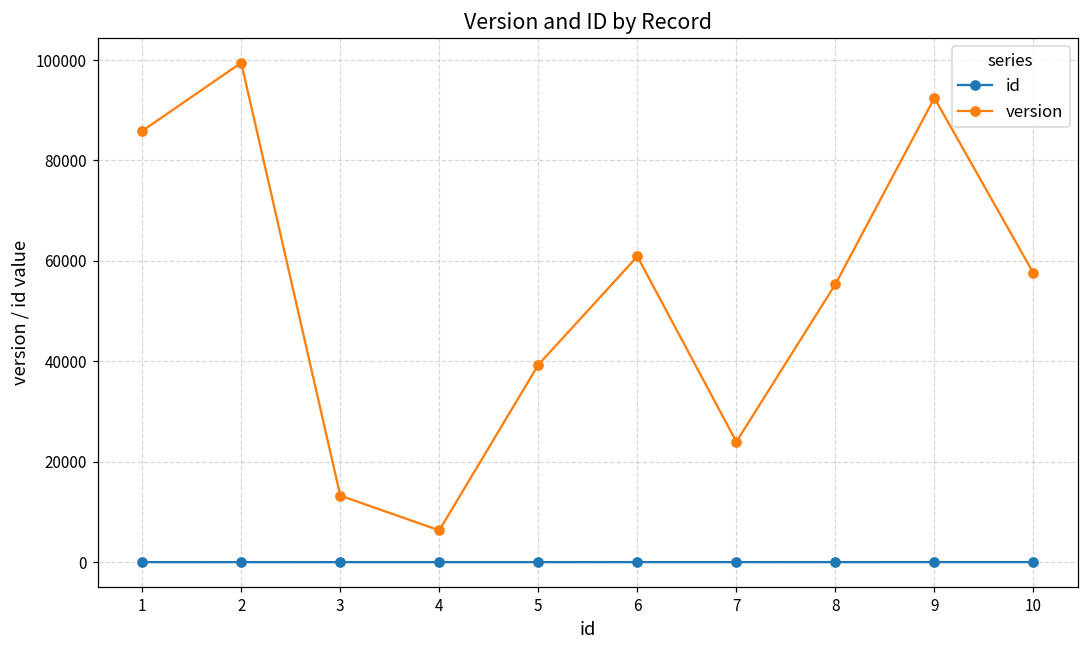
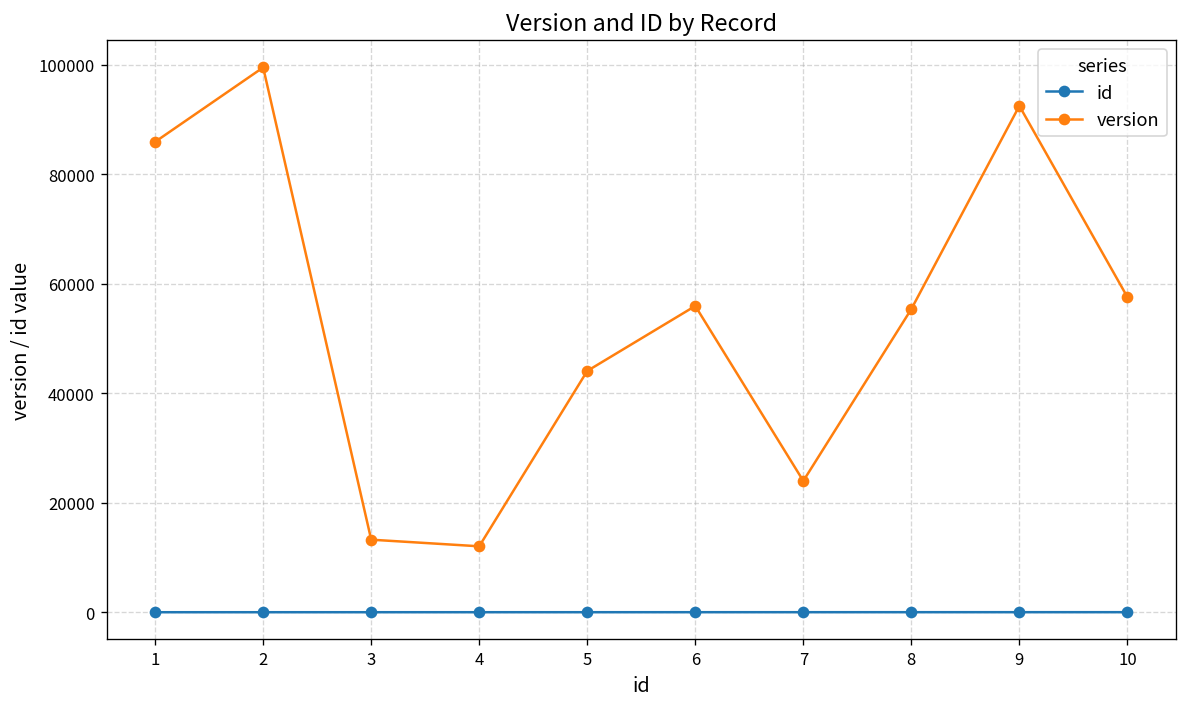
version, 4: 6000 -> 12000
version, 5: 39000 -> 44000
version, 6: 61000 -> 56000
